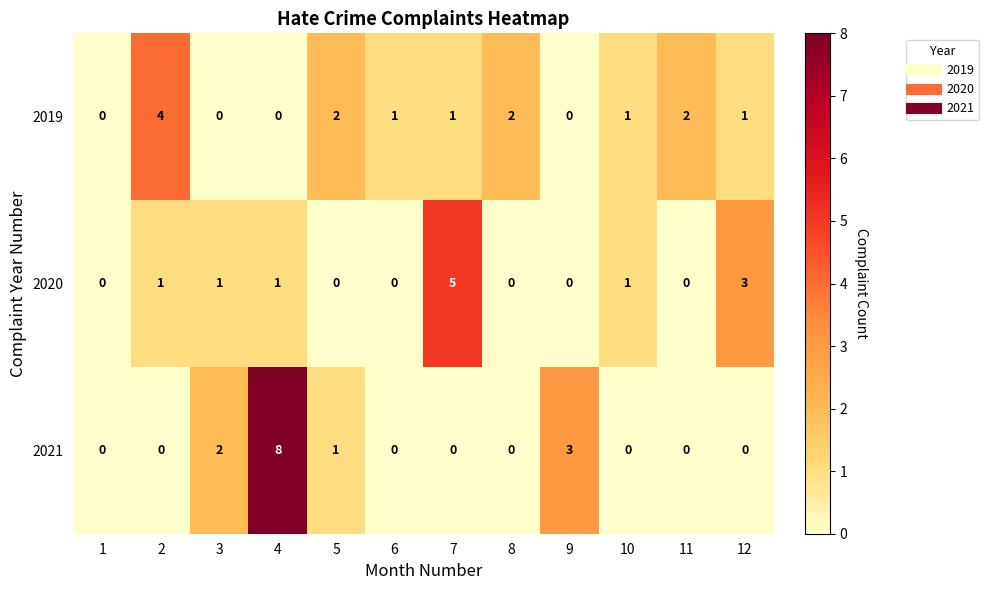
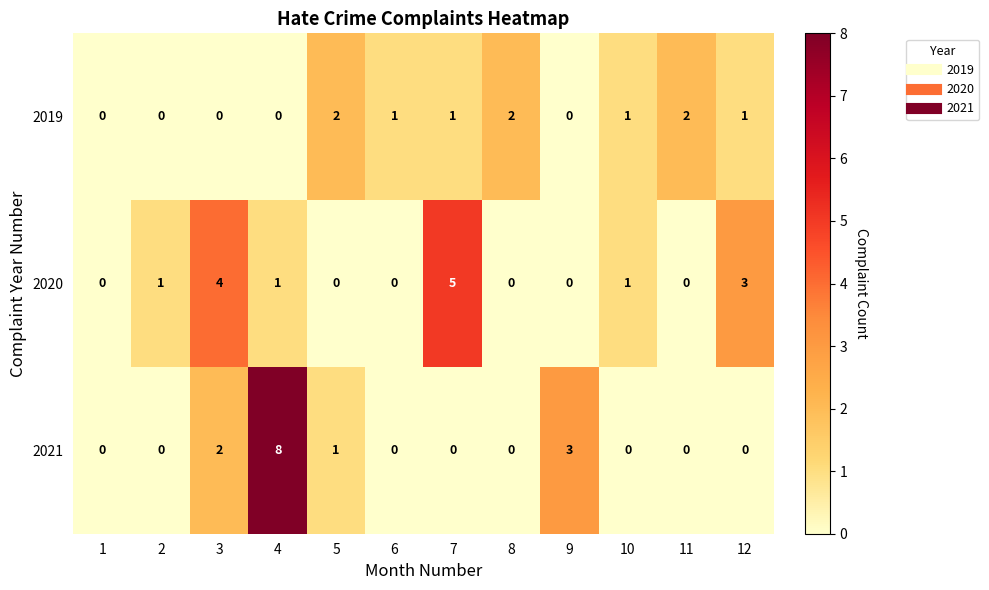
2019, 2: 4 -> 0
2020, 3: 1 -> 4
